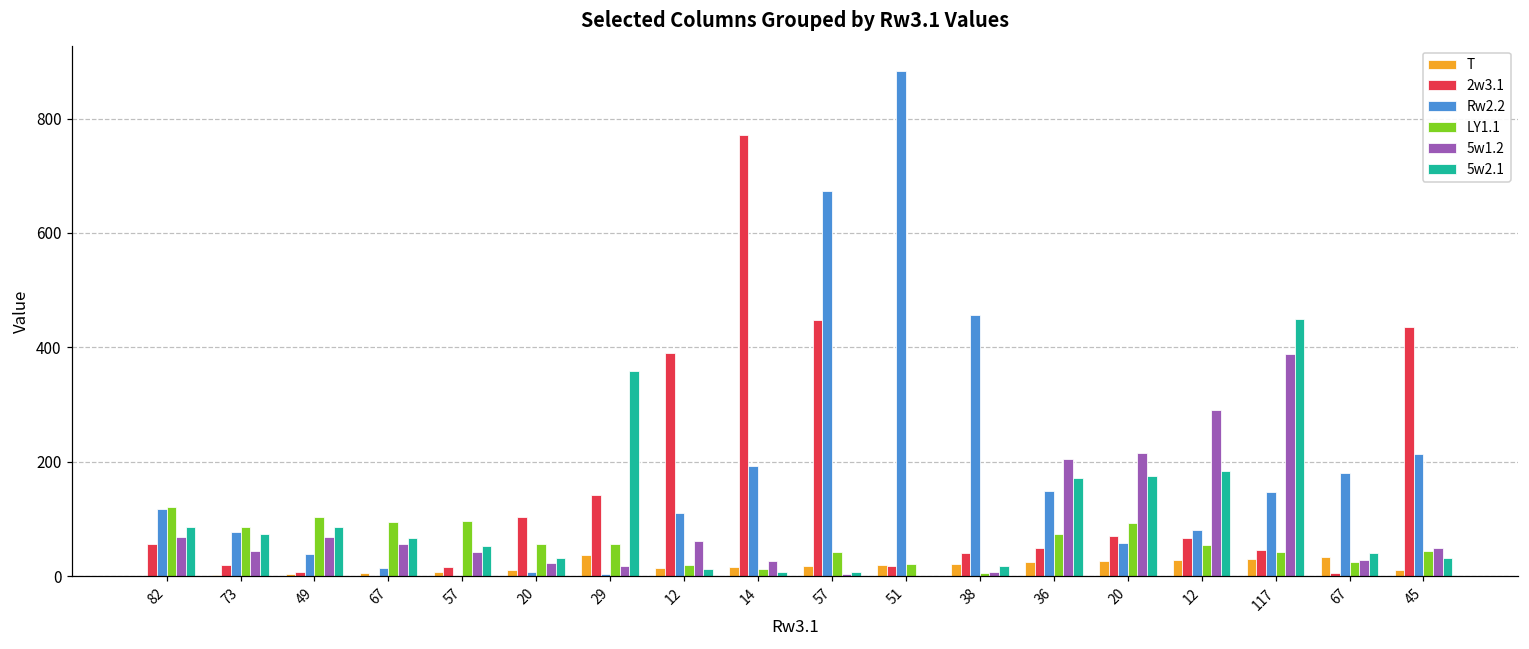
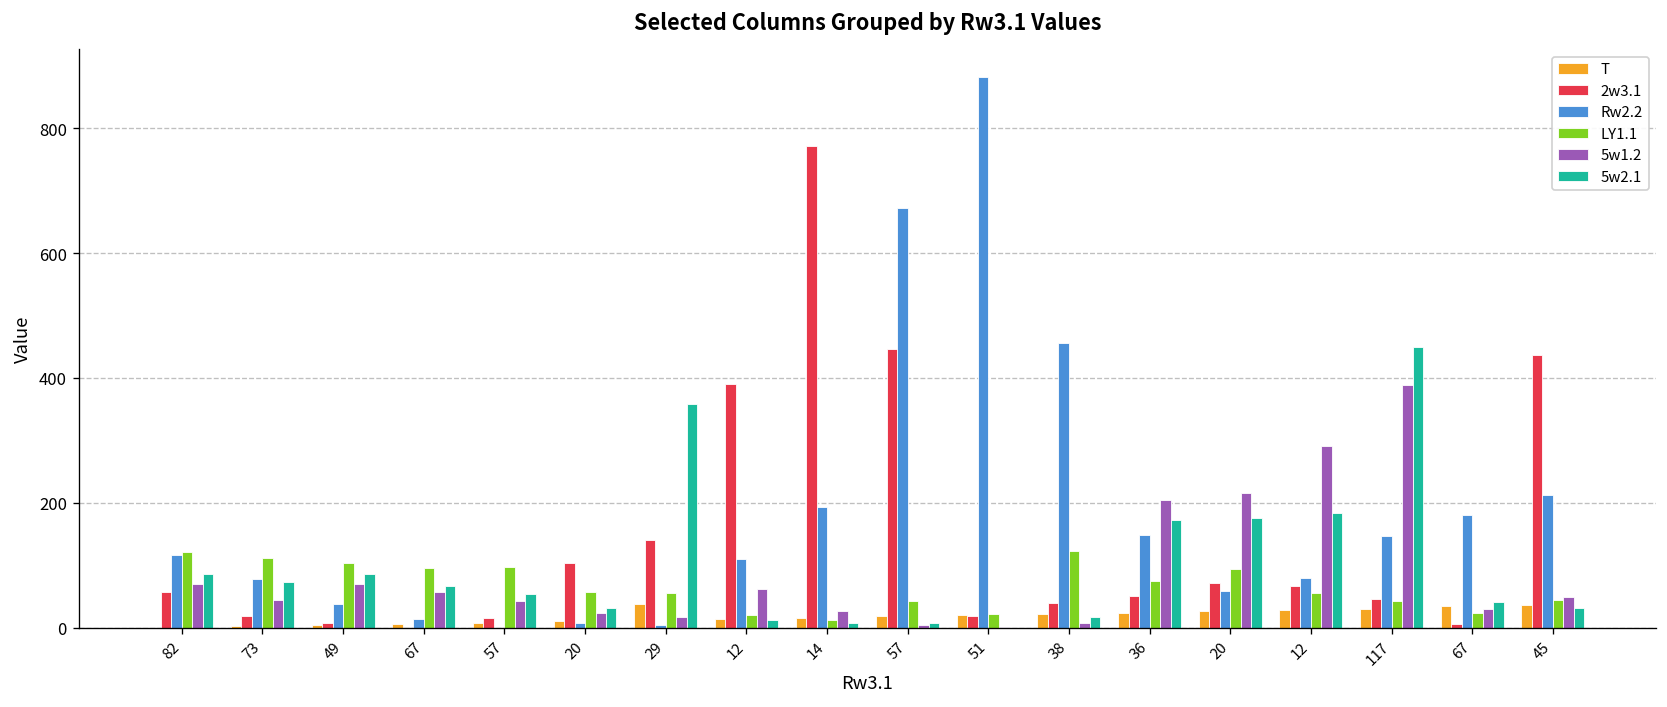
LY1.1, 73: 90 -> 110
LY1.1, 38: 10 -> 120
T, 45: 10 -> 40
